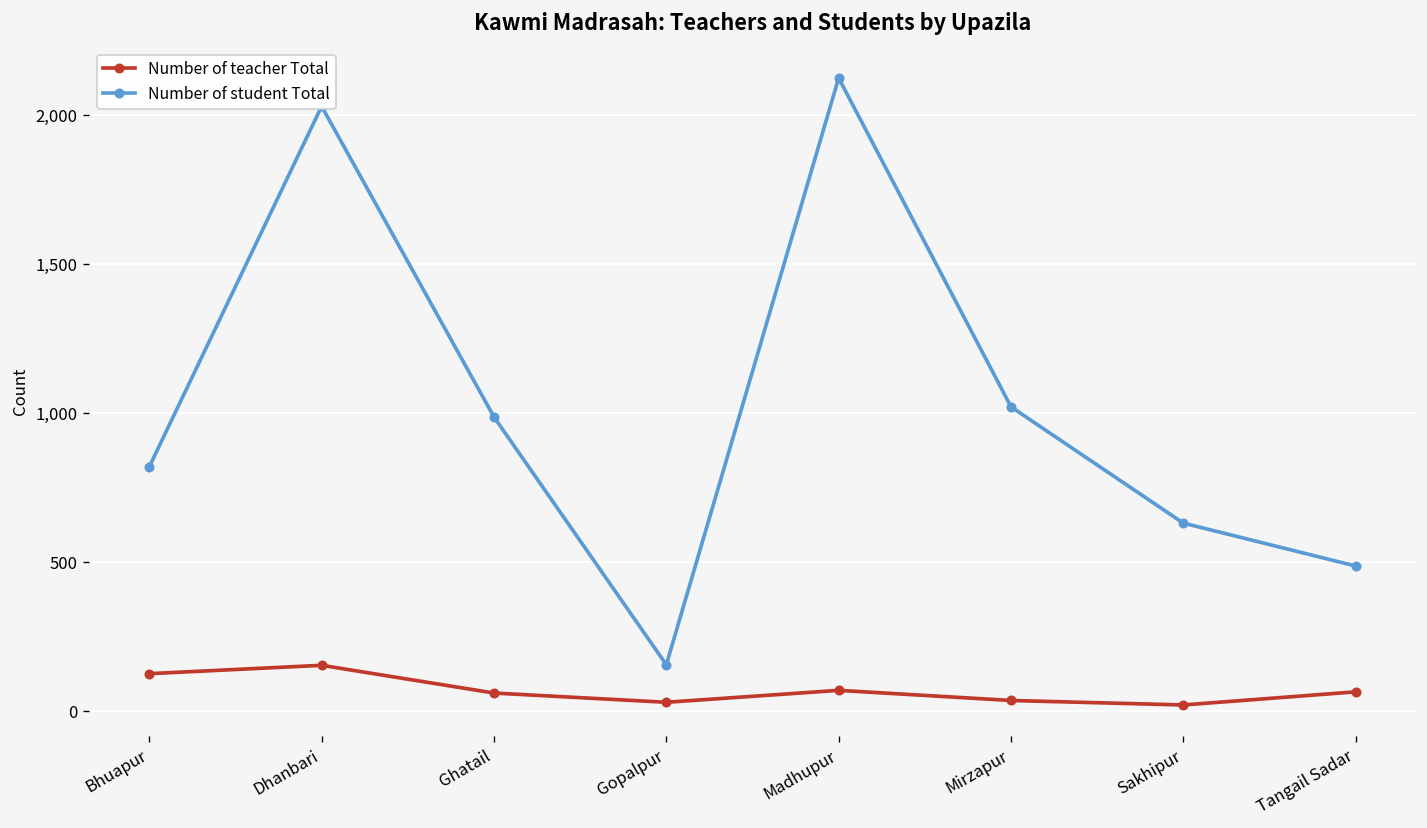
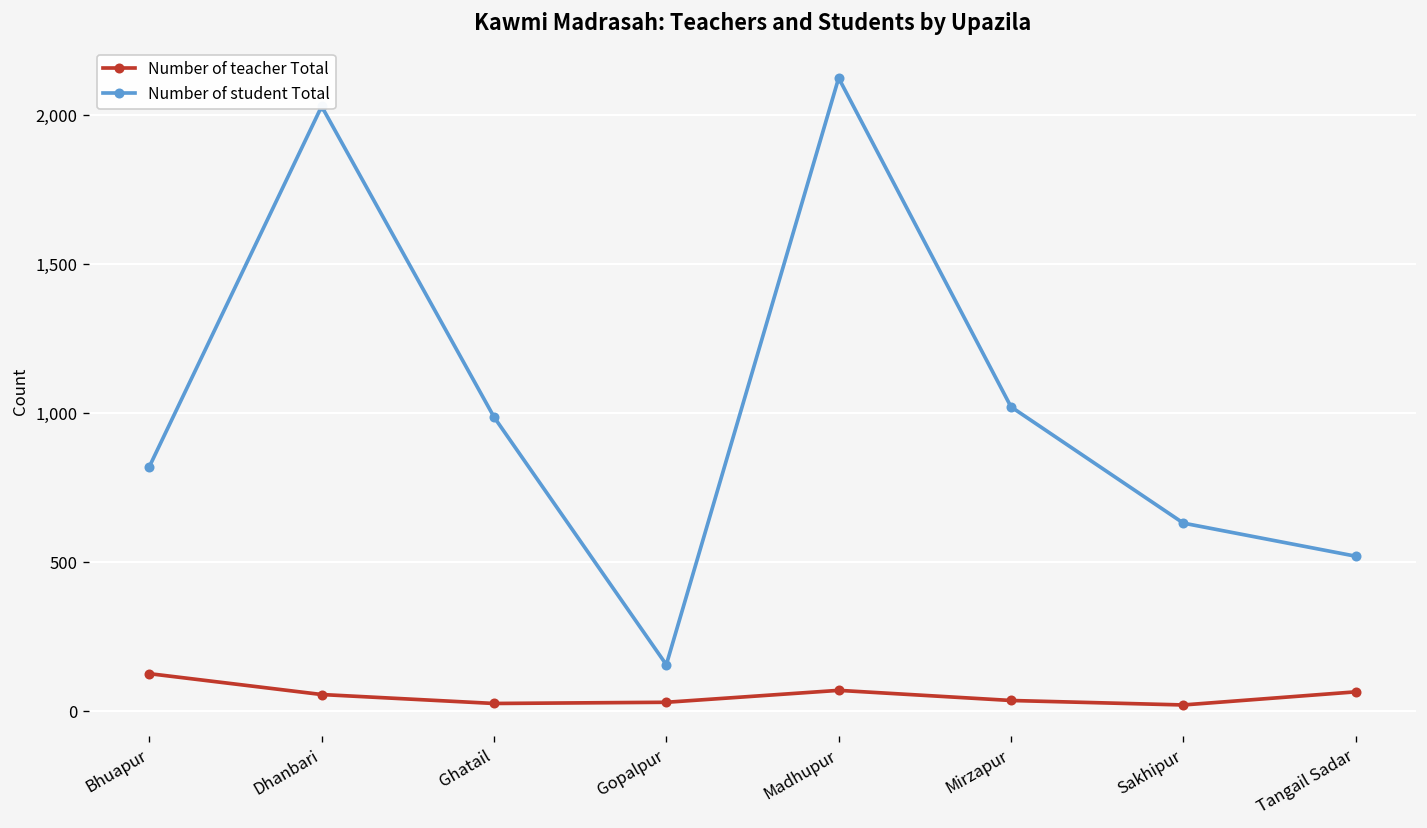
Number of teacher Total, Dhanbari: 150 -> 60
Number of teacher Total, Ghatail: 60 -> 30
Number of student Total, Tangail Sadar: 490 -> 520
